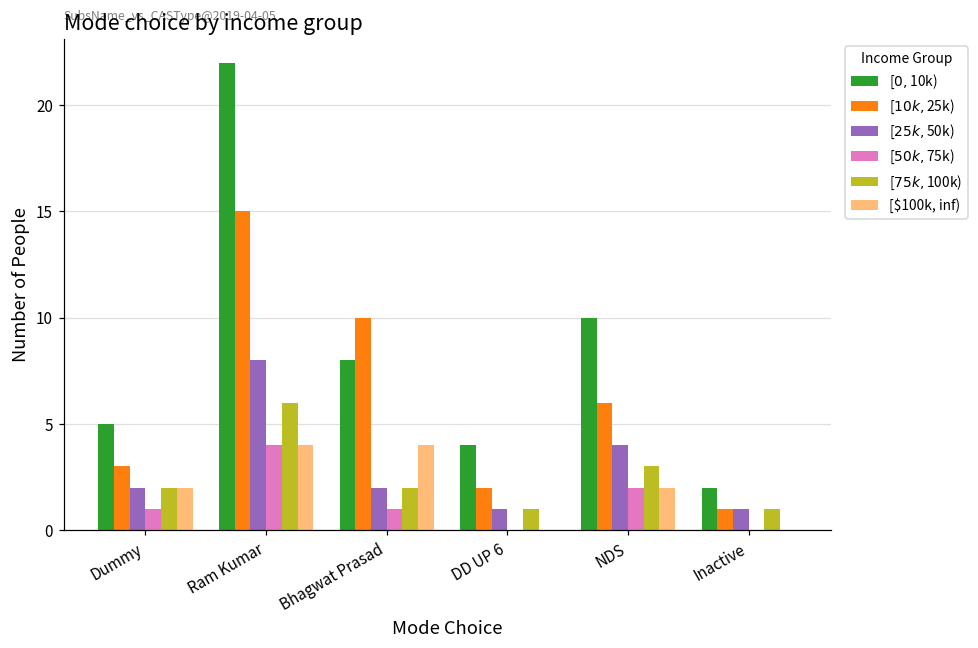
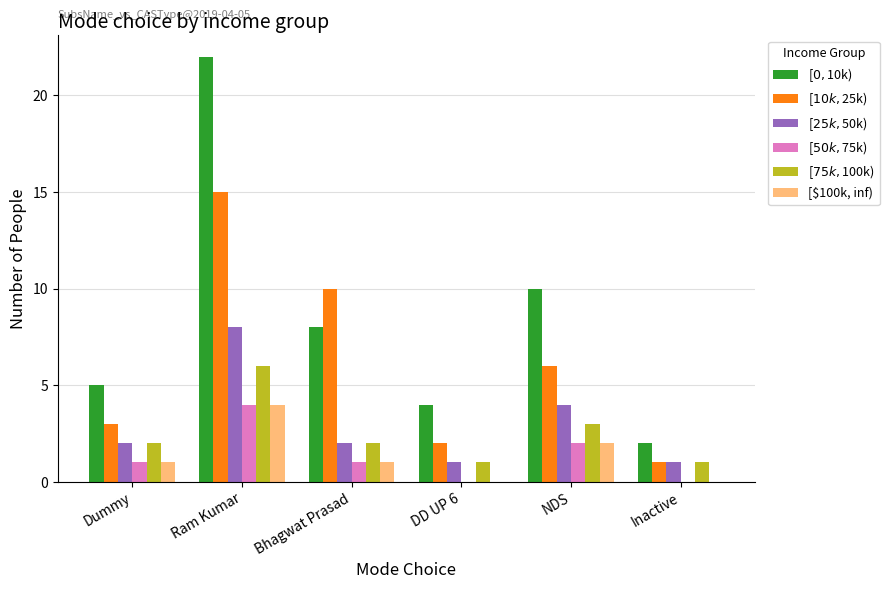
[$100k, inf), Dummy: 2 -> 1
[$100k, inf), Bhagwat Prasad: 4 -> 1
